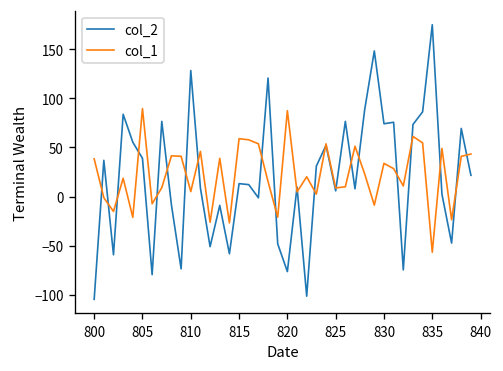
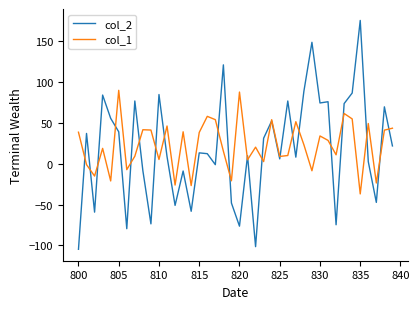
col_2, 810: 130 -> 80
col_1, 815: 60 -> 40
col_1, 835: -60 -> -40
